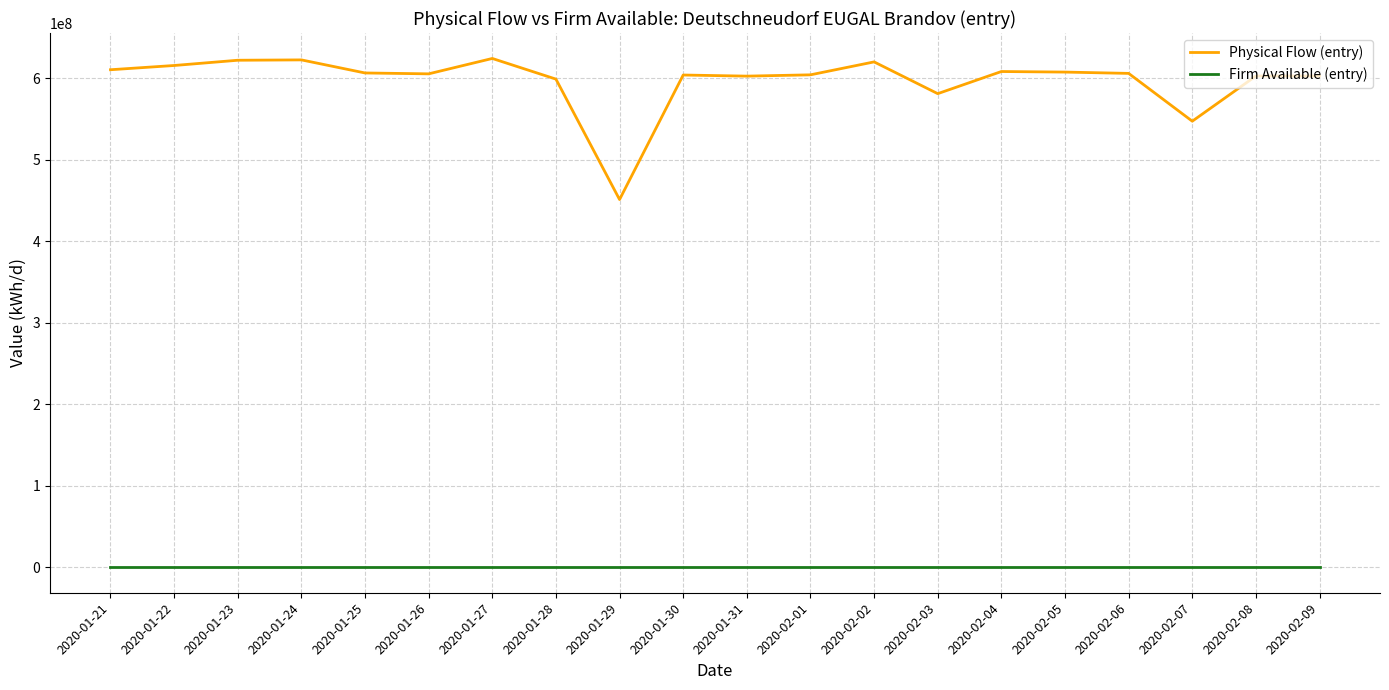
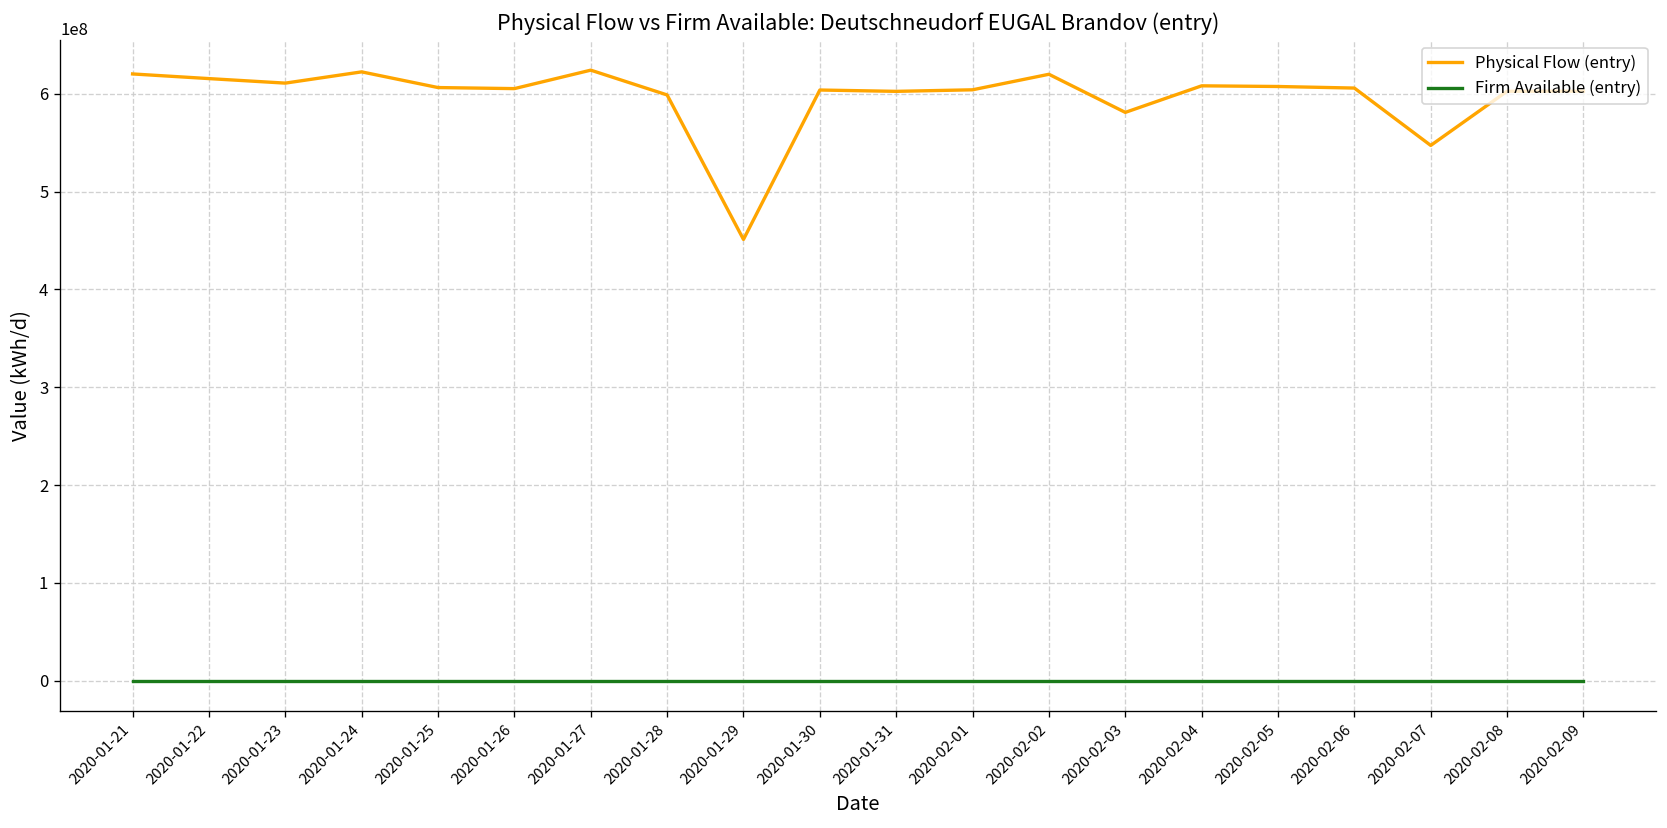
Physical Flow (entry), 2020-01-21: 610000000 -> 620000000
Physical Flow (entry), 2020-01-23: 620000000 -> 610000000
